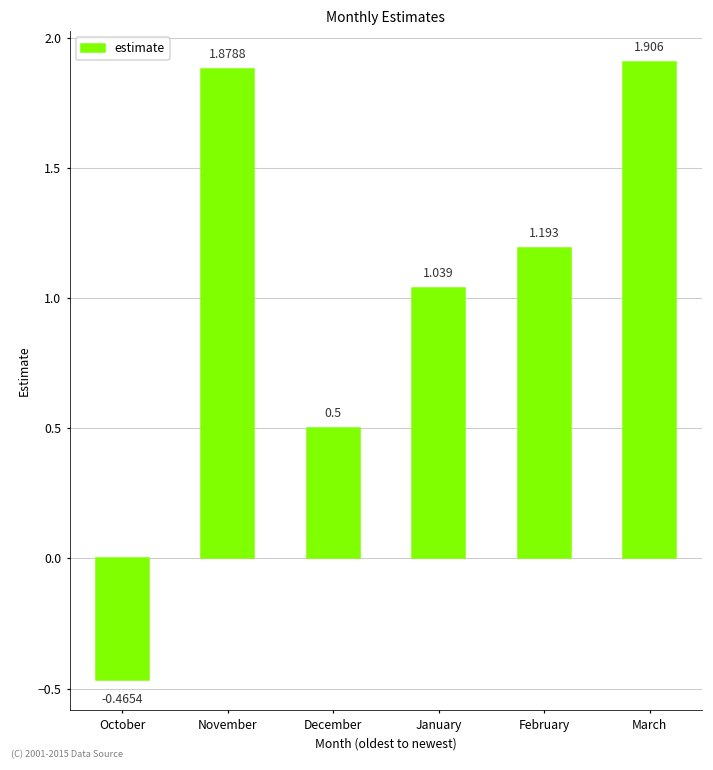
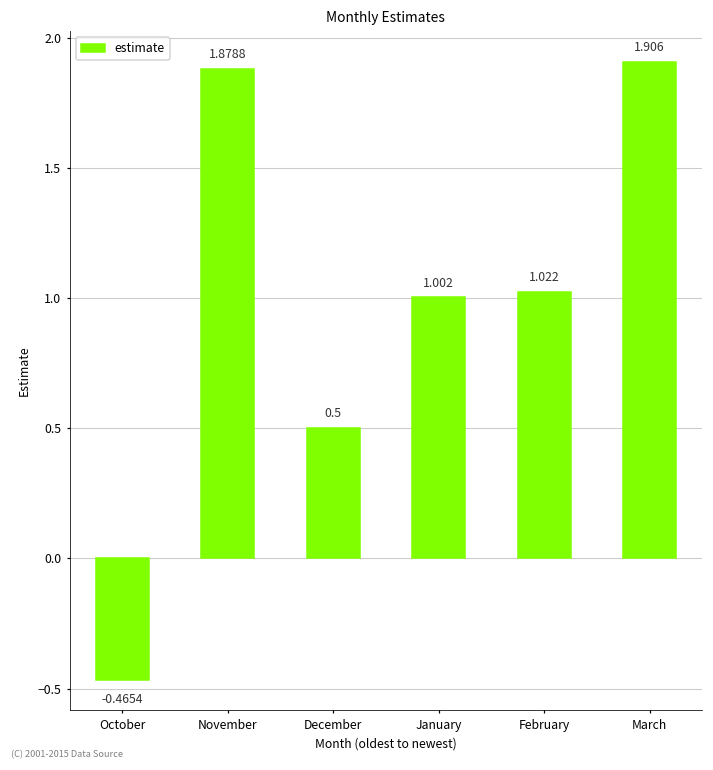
January: 1.039 -> 1.002
February: 1.193 -> 1.022
